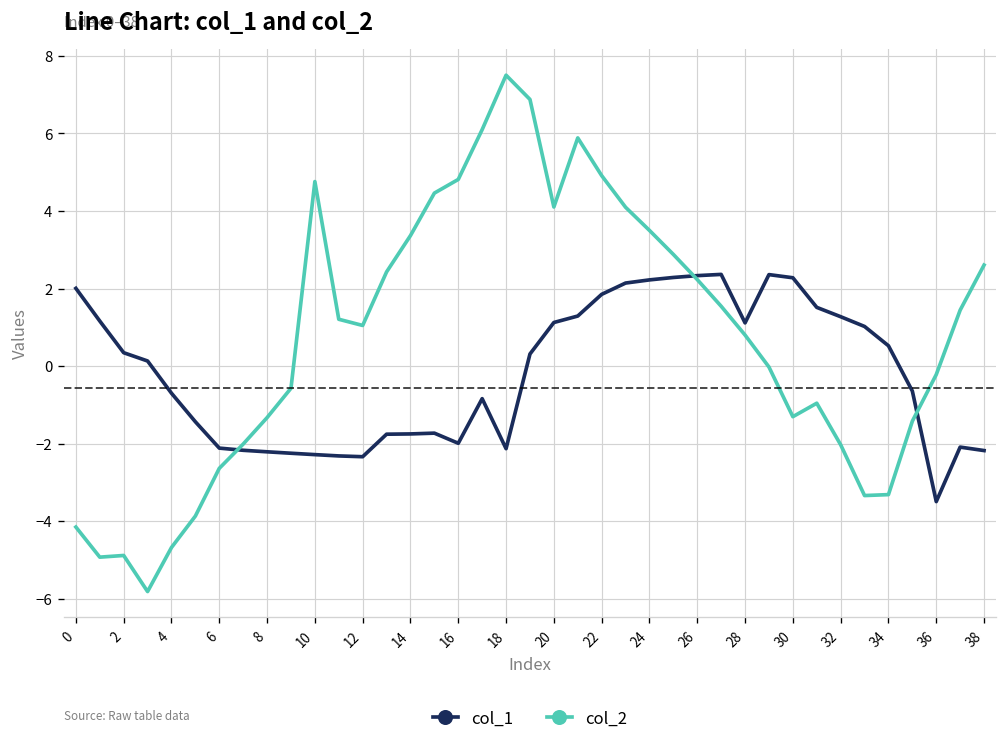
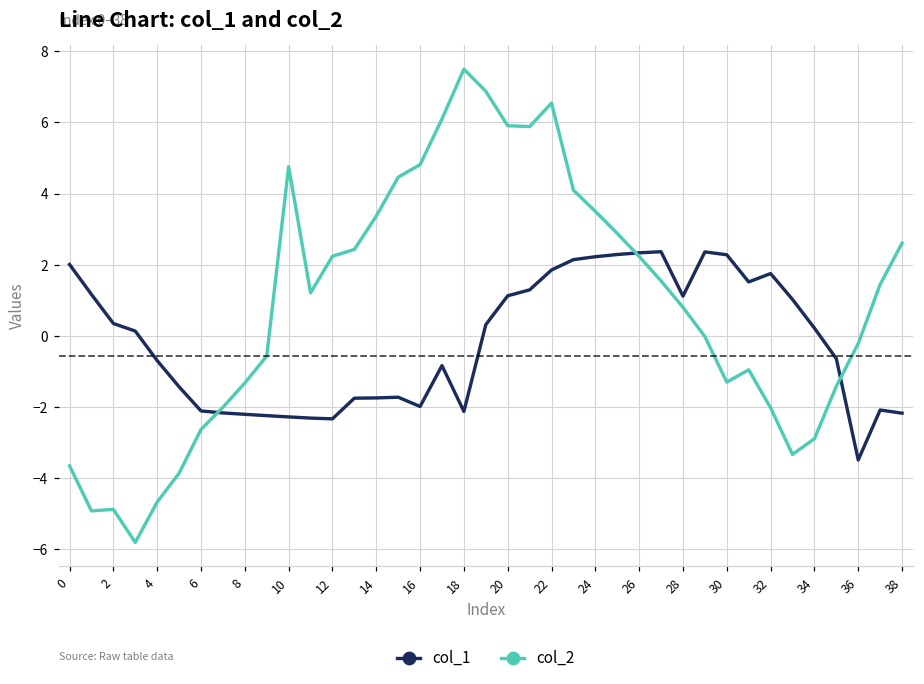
col_2, 0: -4.1 -> -3.7
col_2, 12: 1.0 -> 2.2
col_2, 20: 4.1 -> 5.9
col_2, 22: 4.9 -> 6.5
col_1, 32: 1.3 -> 1.8
col_1, 34: 0.5 -> 0.2
col_2, 34: -3.3 -> -2.9
